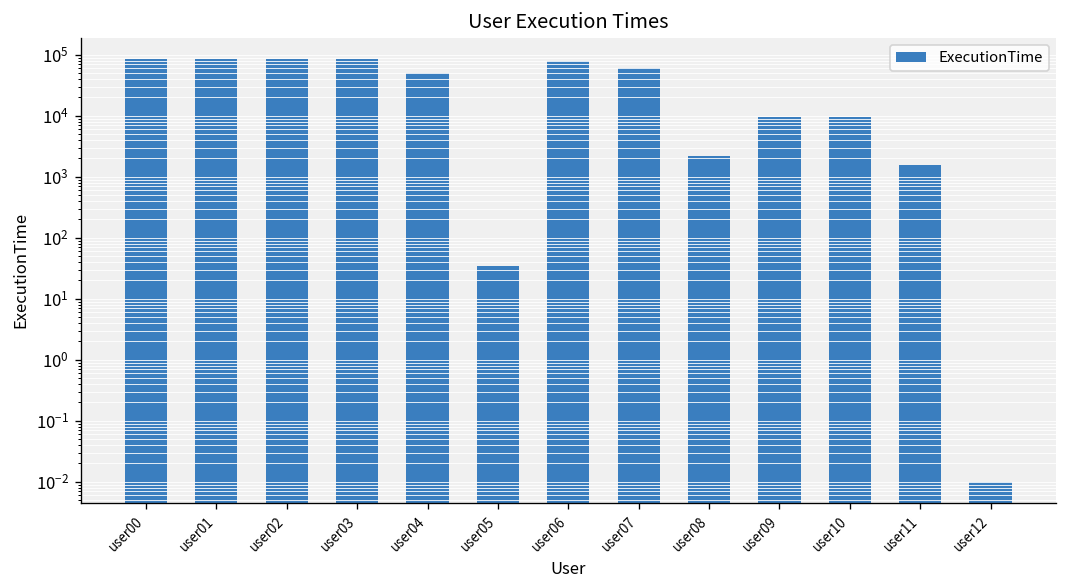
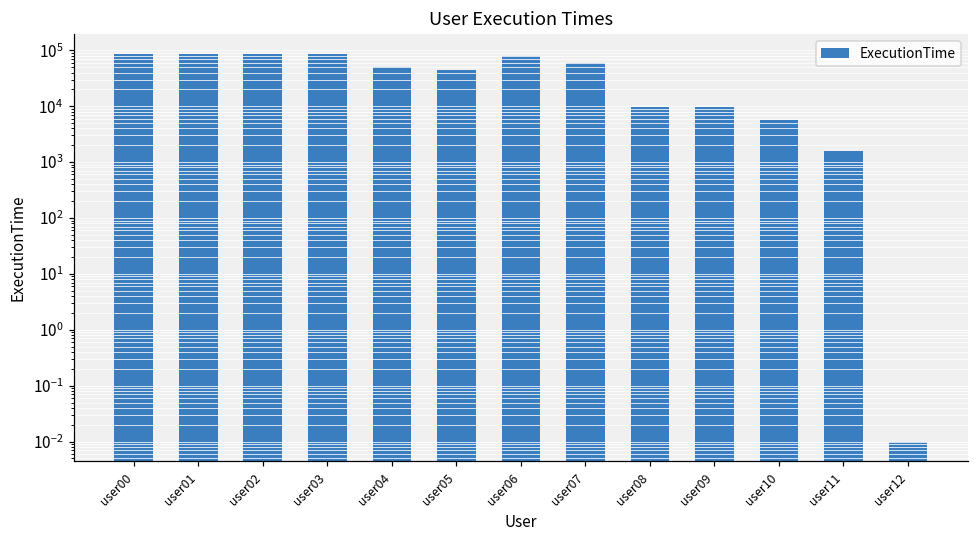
user05: 30 -> 40000
user08: 2200 -> 10000
user10: 10000 -> 6000
